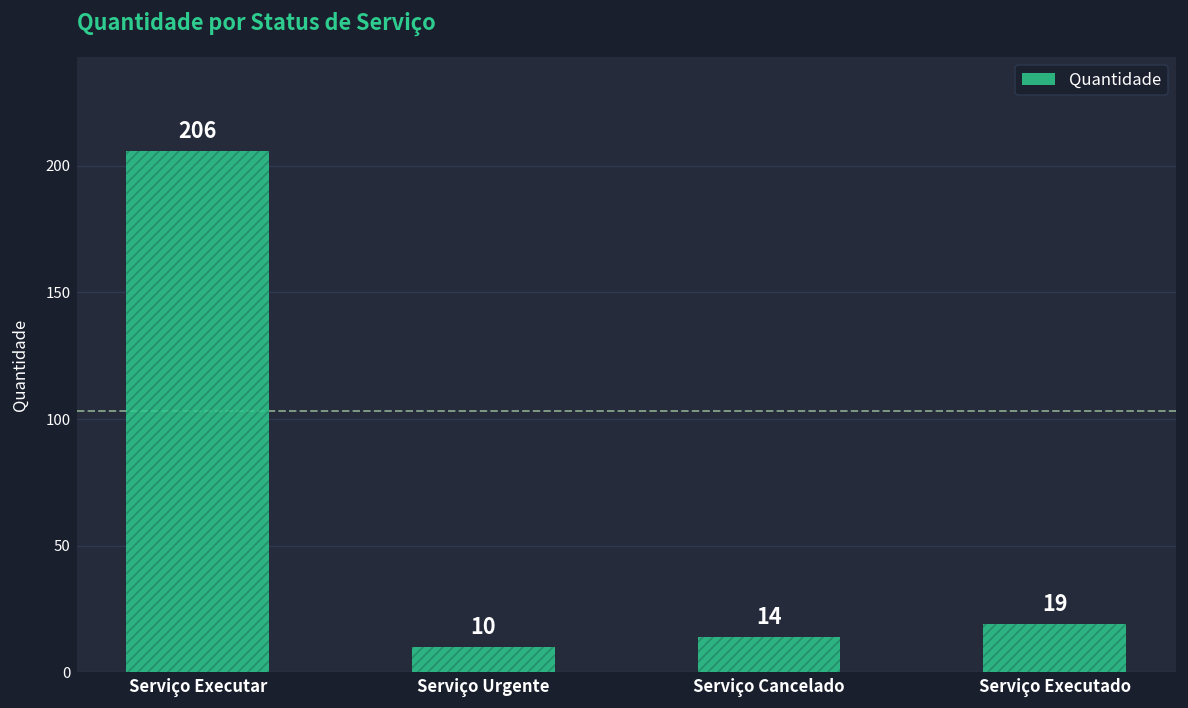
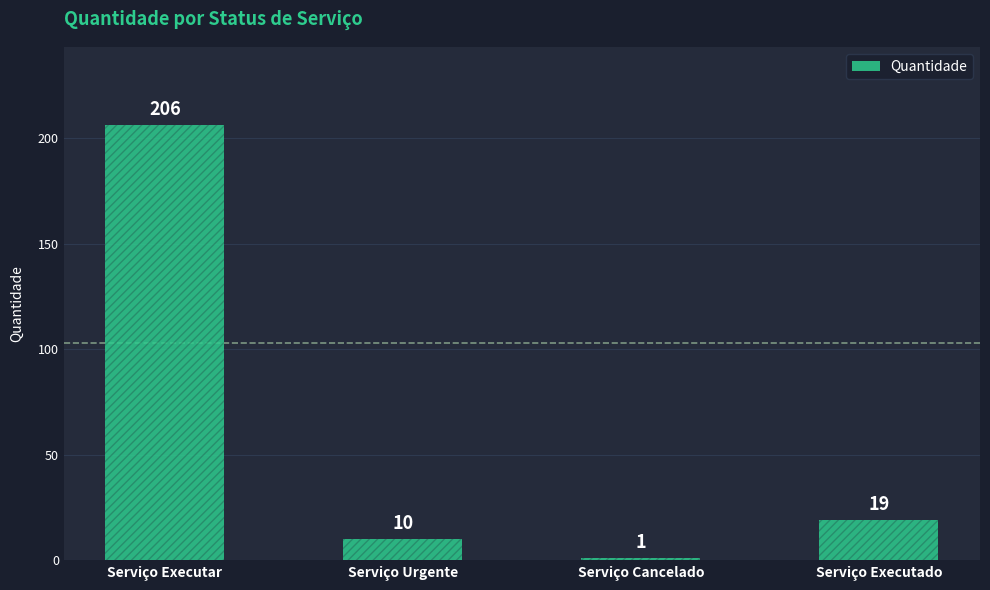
Serviço Cancelado: 14 -> 1
